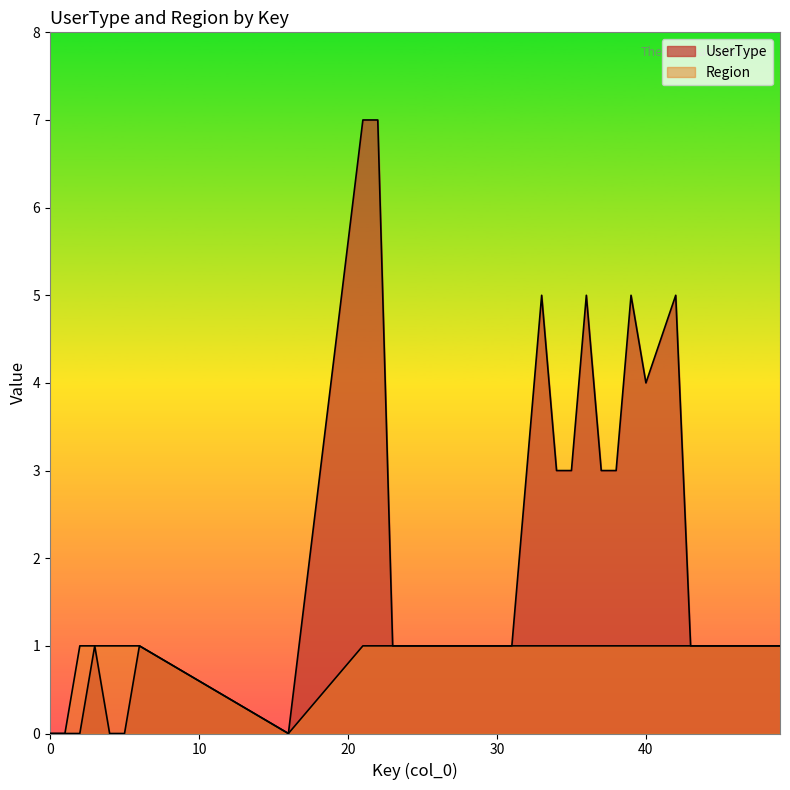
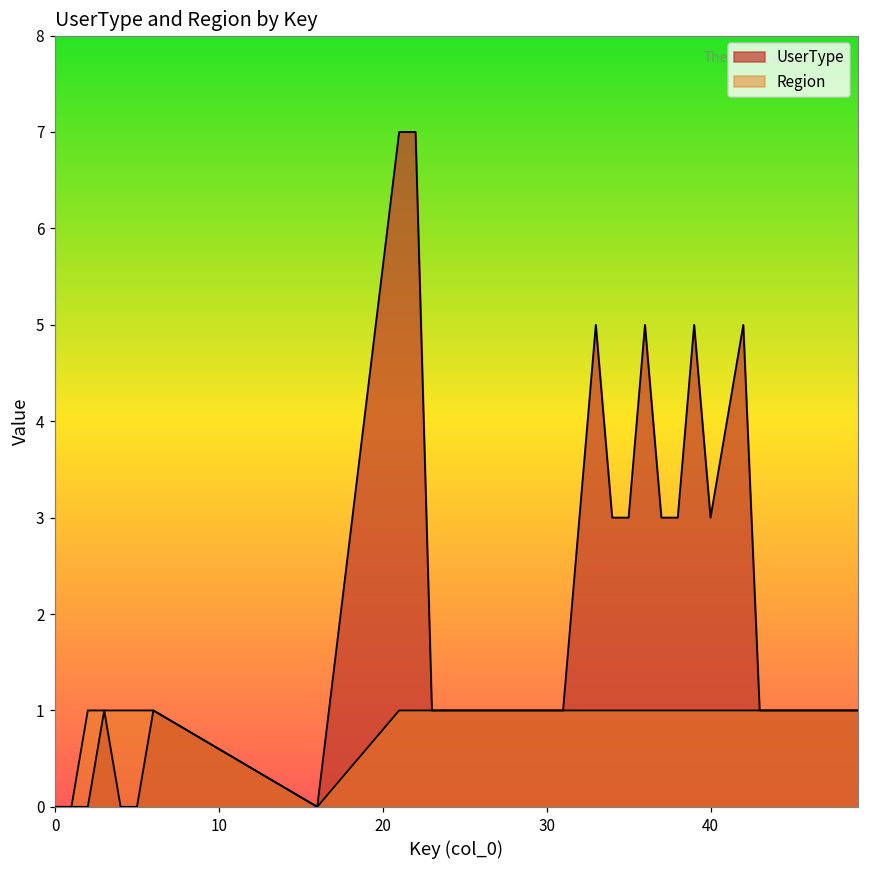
UserType, 40: 4 -> 3
